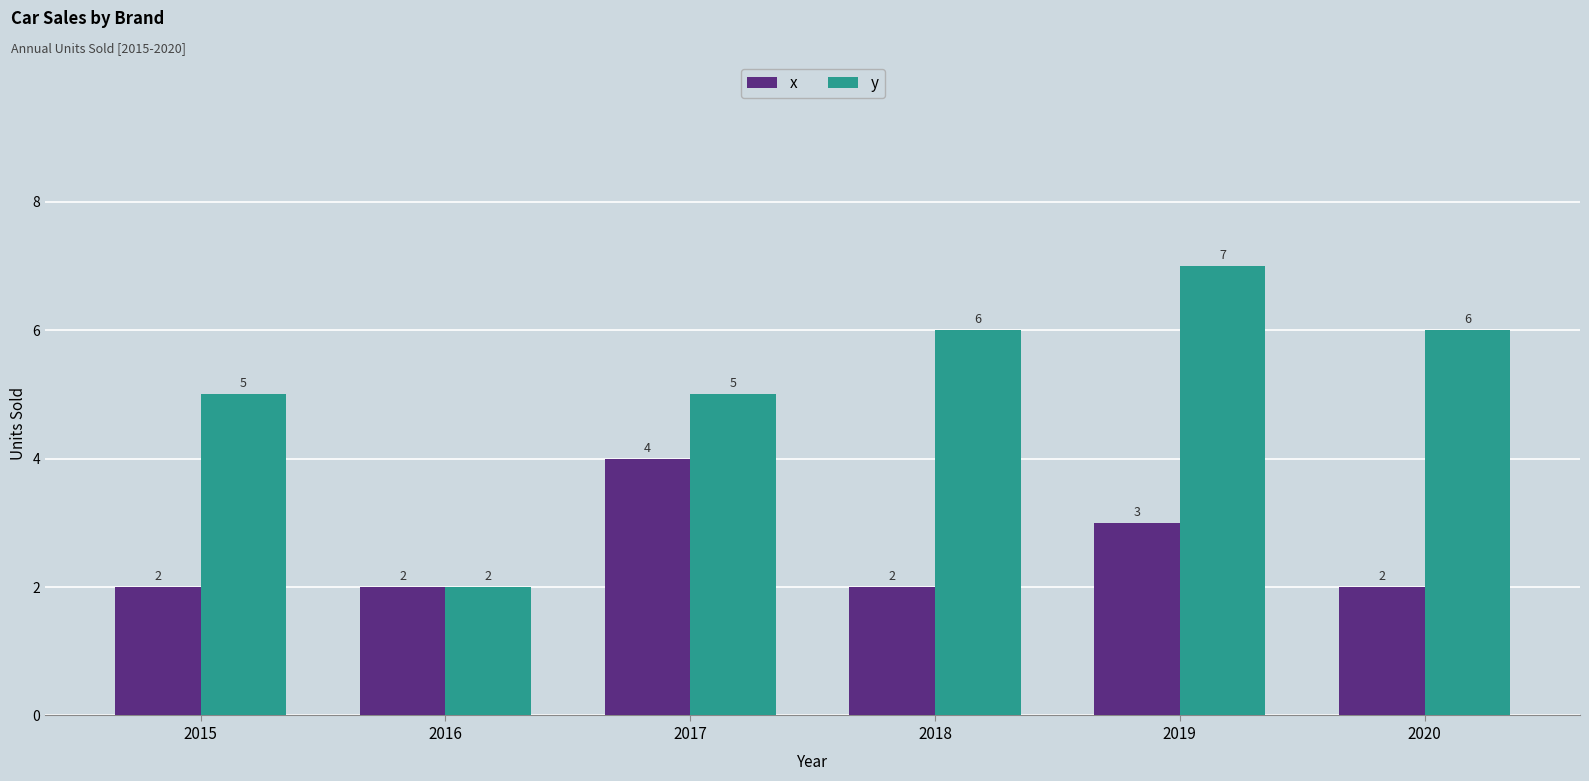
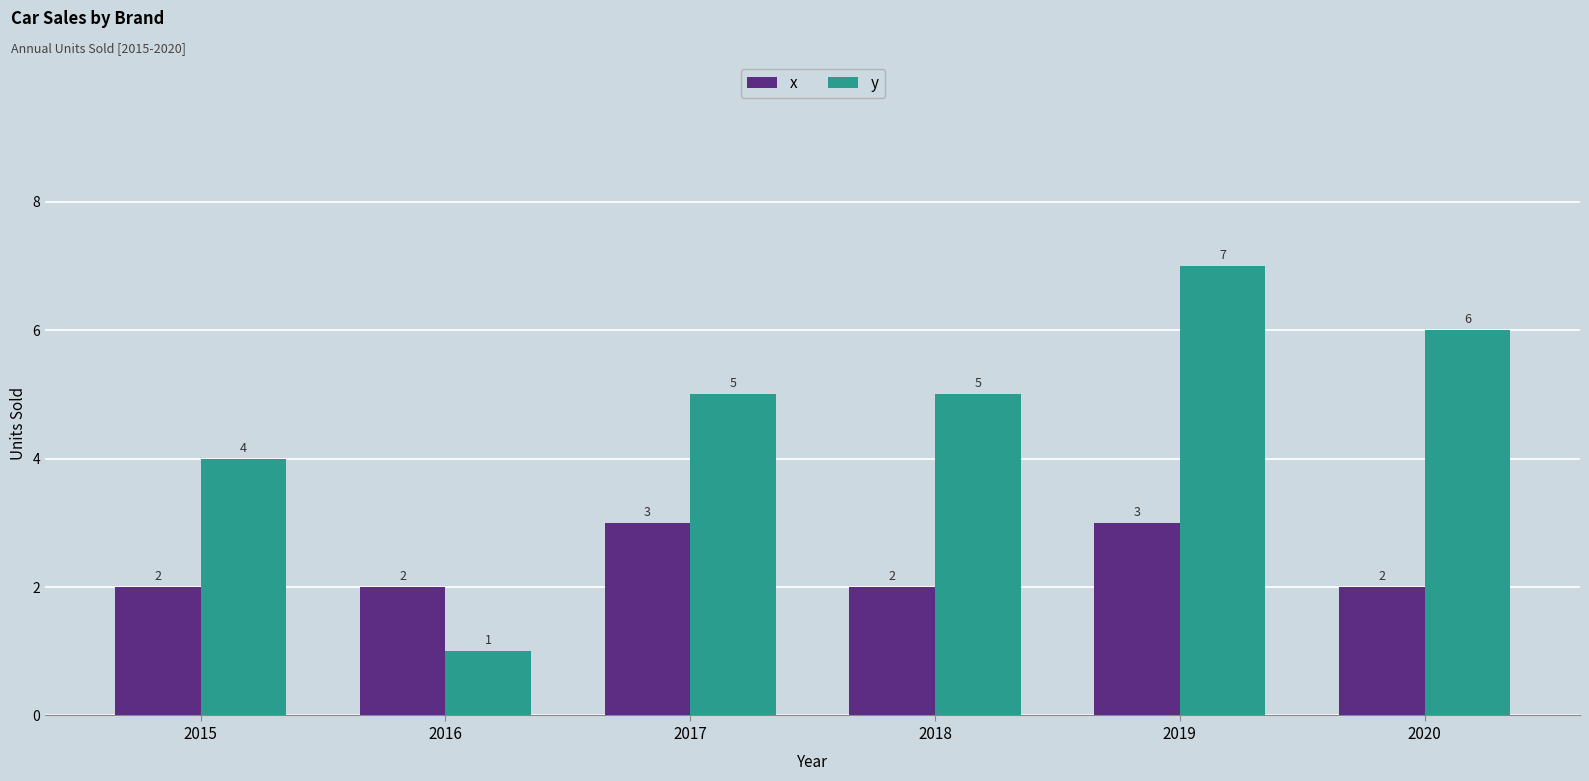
y, 2015: 5 -> 4
y, 2016: 2 -> 1
x, 2017: 4 -> 3
y, 2018: 6 -> 5
